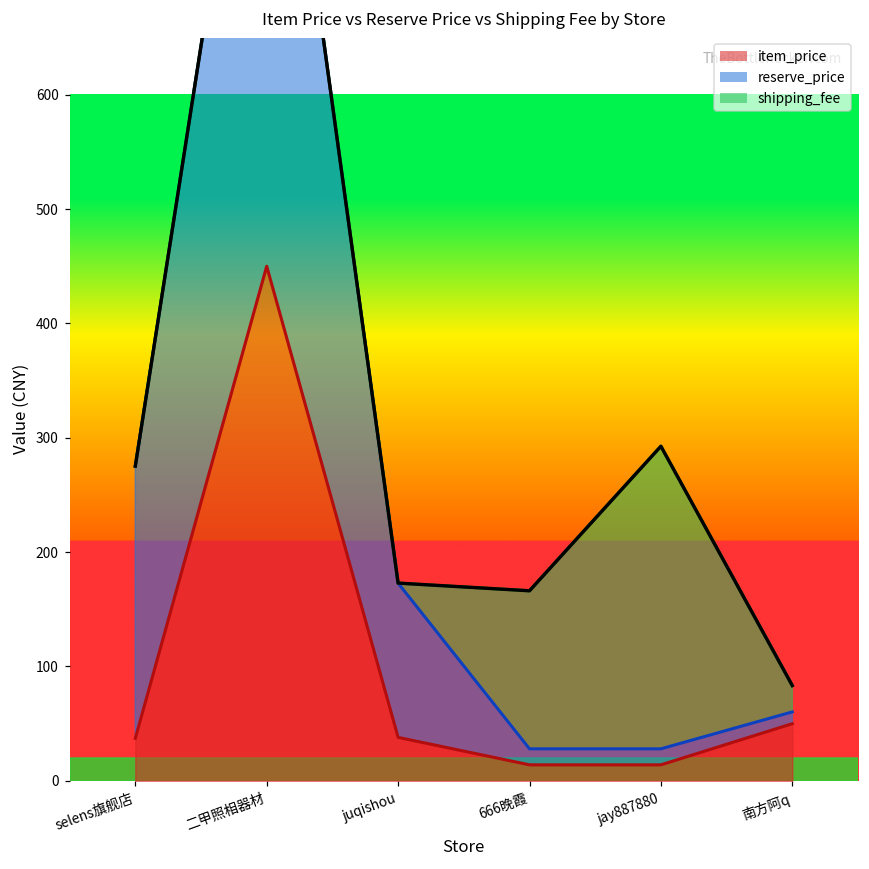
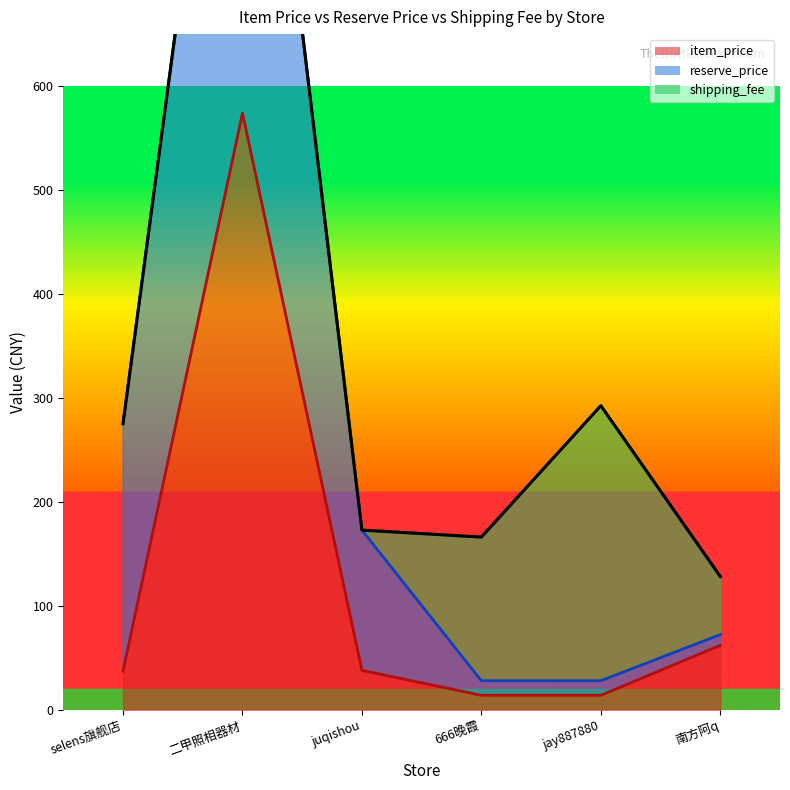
item_price, 二甲照相器材: 450 -> 574
item_price, 南方阿q: 50 -> 62
shipping_fee, 南方阿q: 23 -> 56
